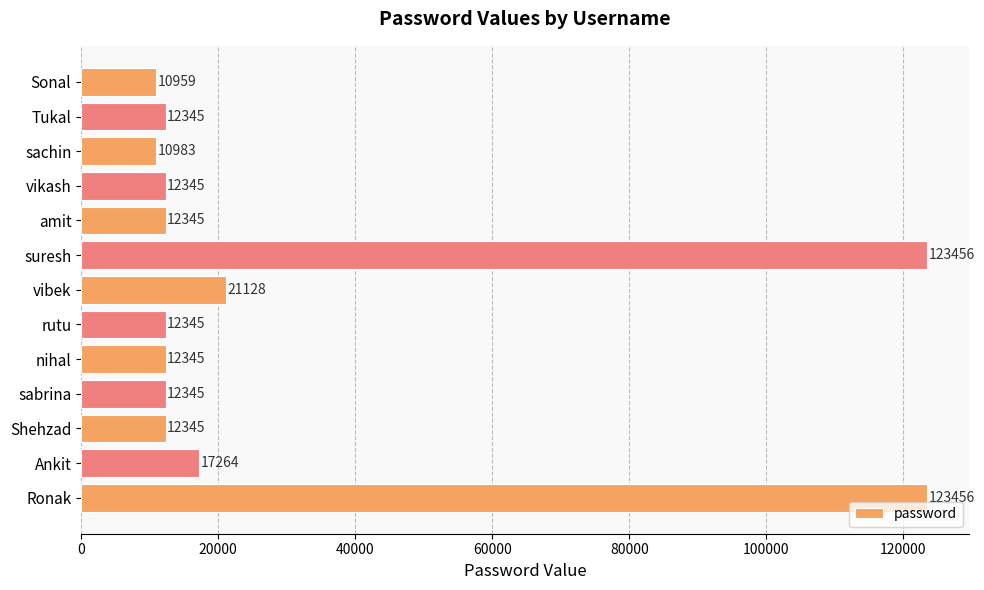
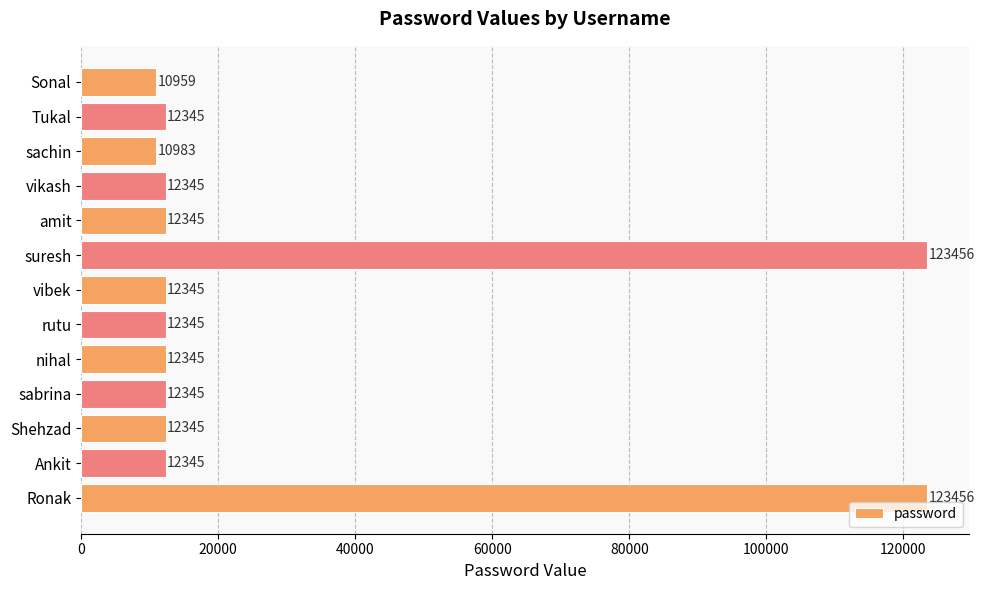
vibek: 21128 -> 12345
Ankit: 17264 -> 12345
